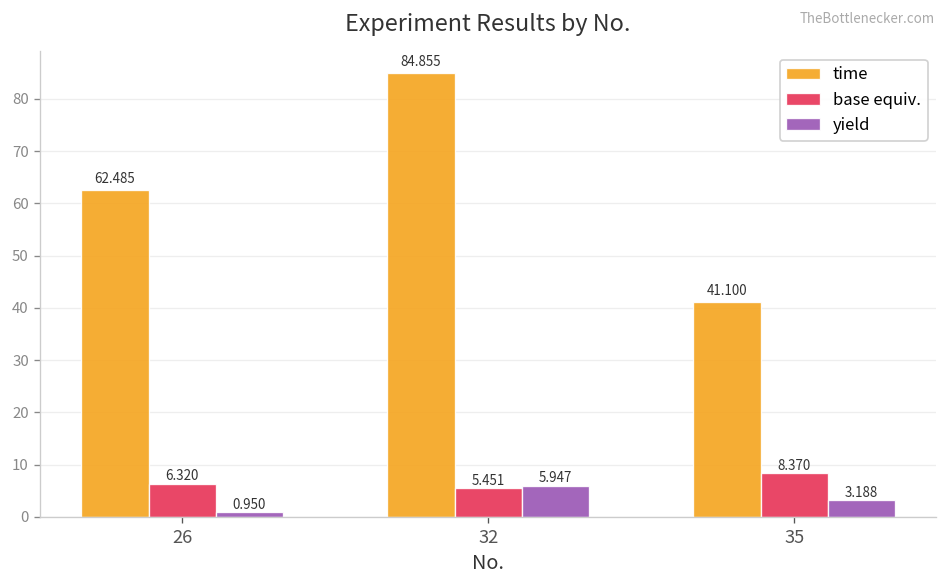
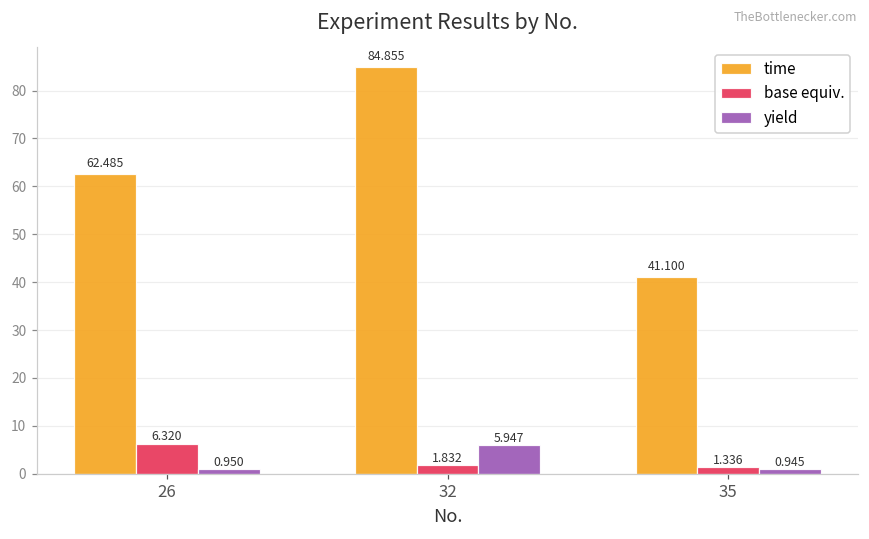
base equiv., 32: 5.451 -> 1.832
base equiv., 35: 8.370 -> 1.336
yield, 35: 3.188 -> 0.945
